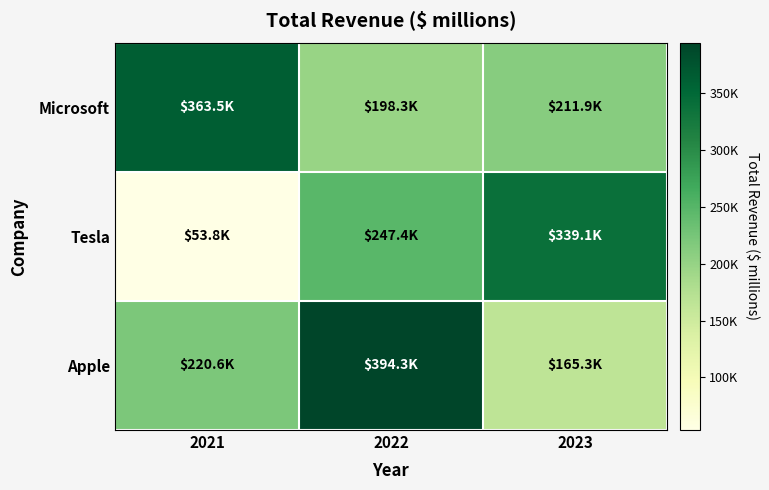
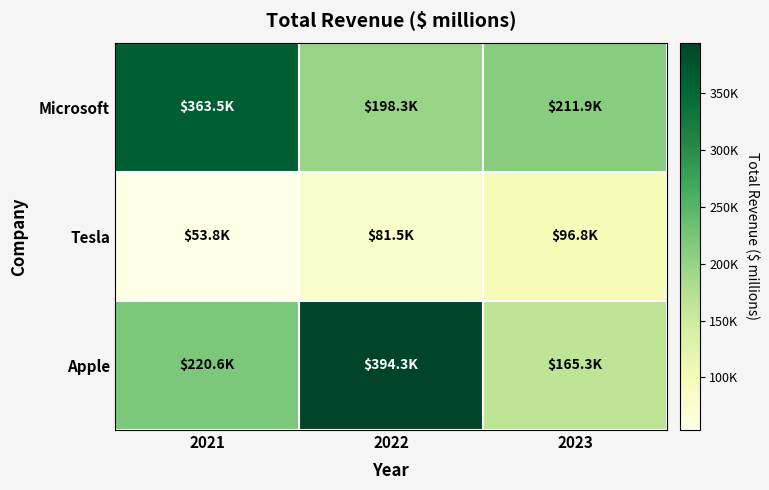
Tesla, 2022: $247.4K -> $81.5K
Tesla, 2023: $339.1K -> $96.8K
